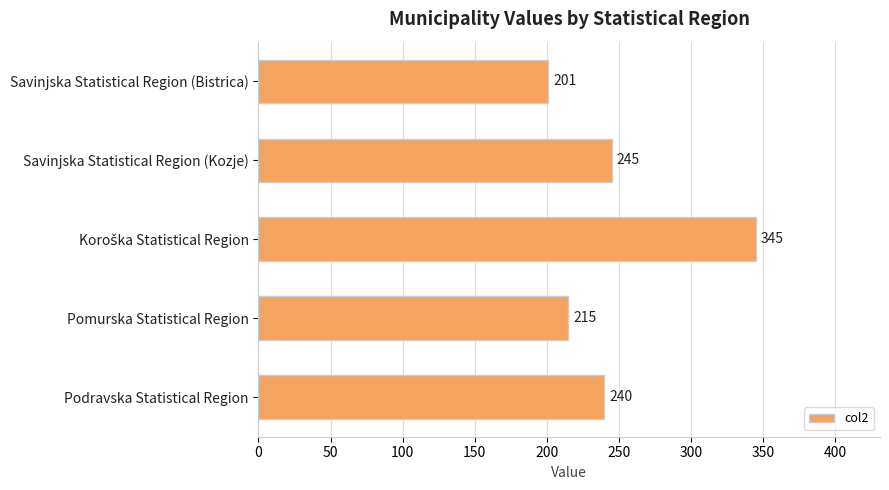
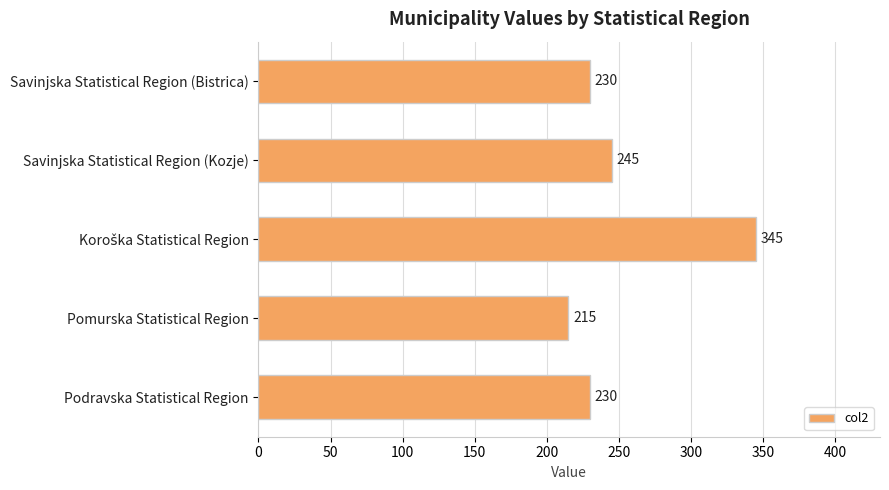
Savinjska Statistical Region (Bistrica): 201 -> 230
Podravska Statistical Region: 240 -> 230
